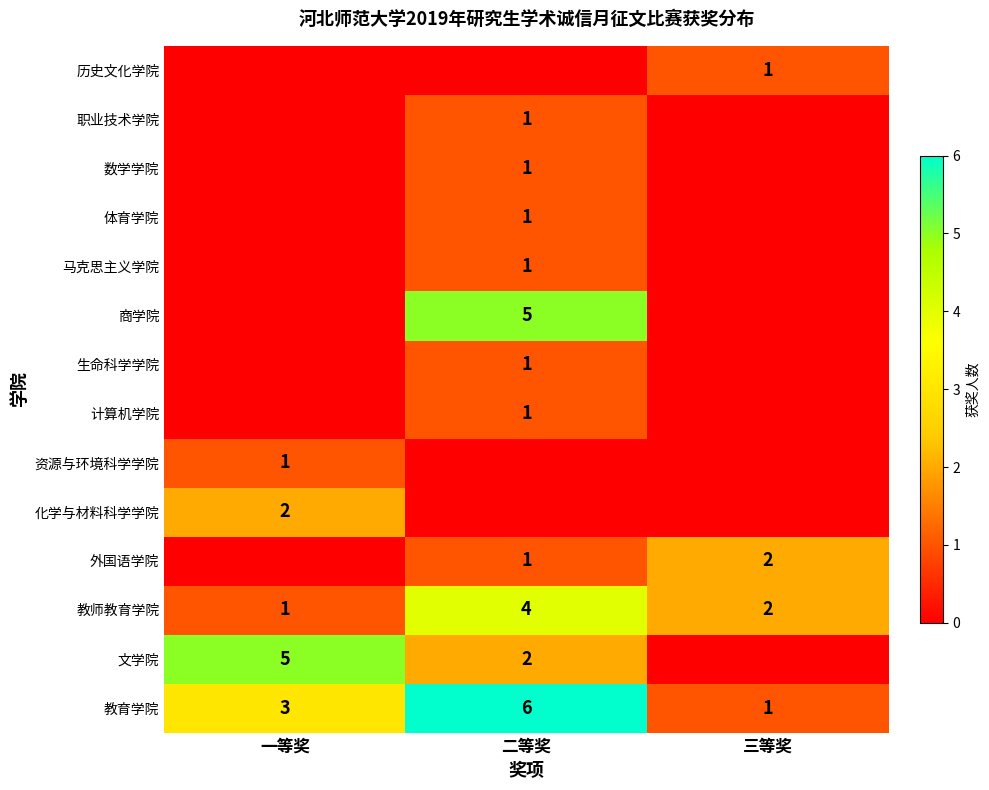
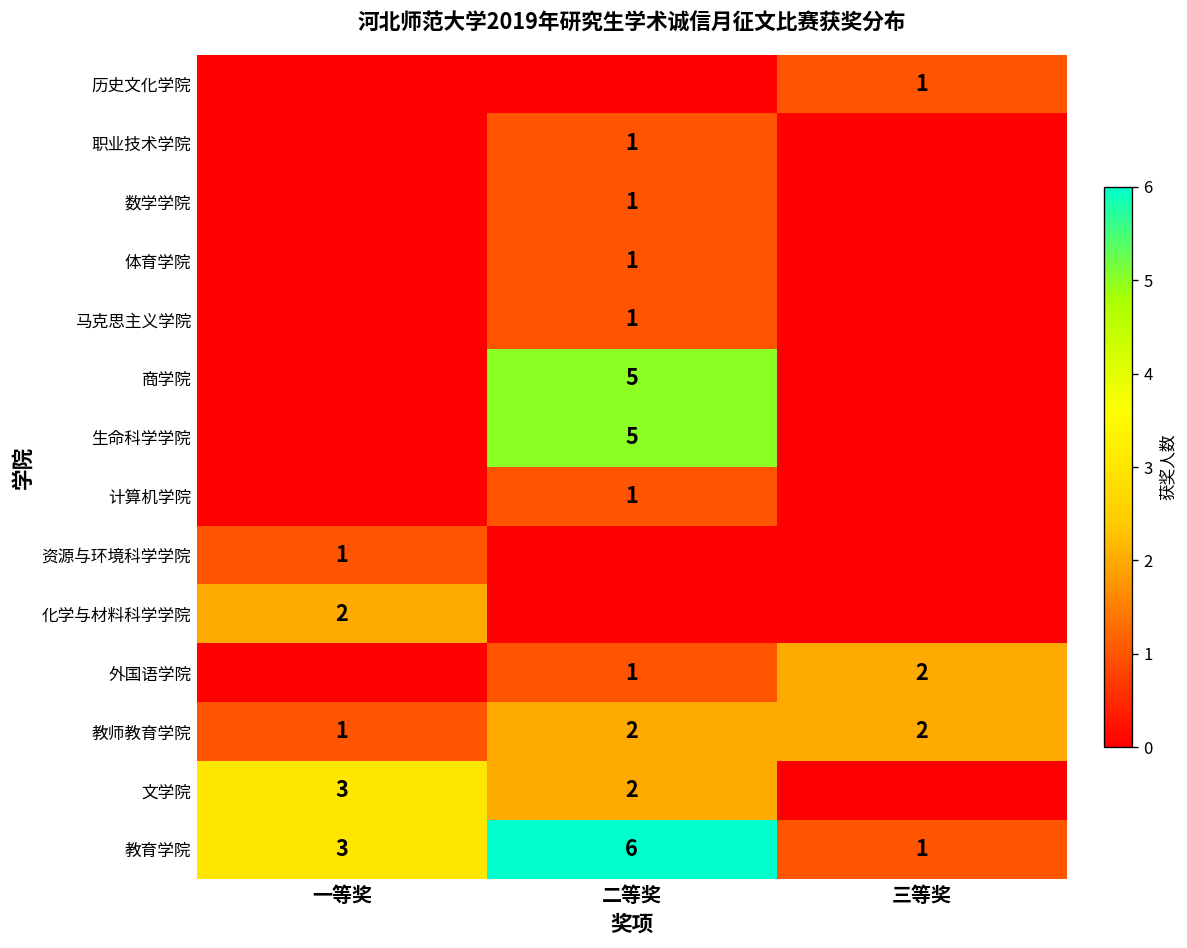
生命科学学院, 二等奖: 1 -> 5
教师教育学院, 二等奖: 4 -> 2
文学院, 一等奖: 5 -> 3
